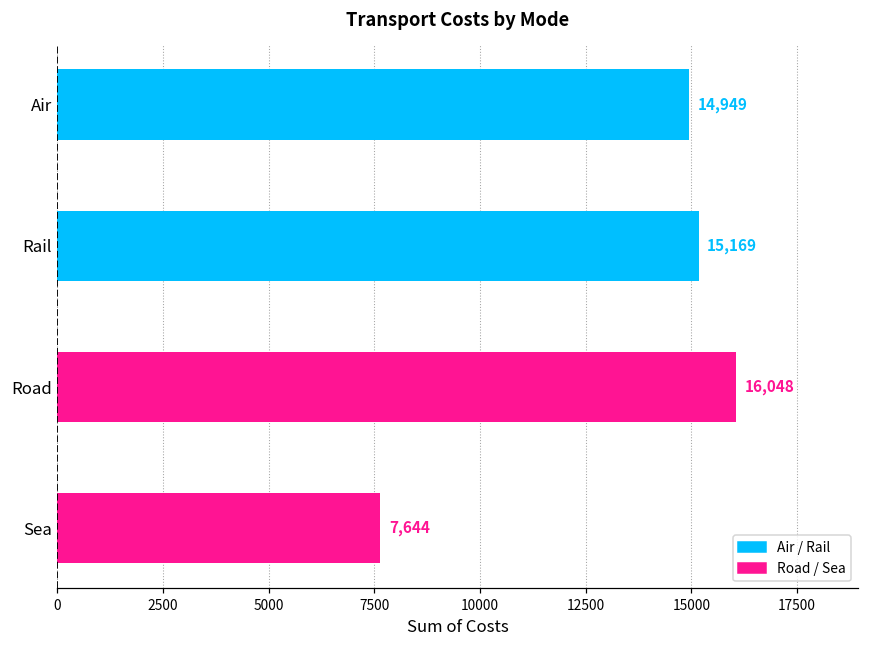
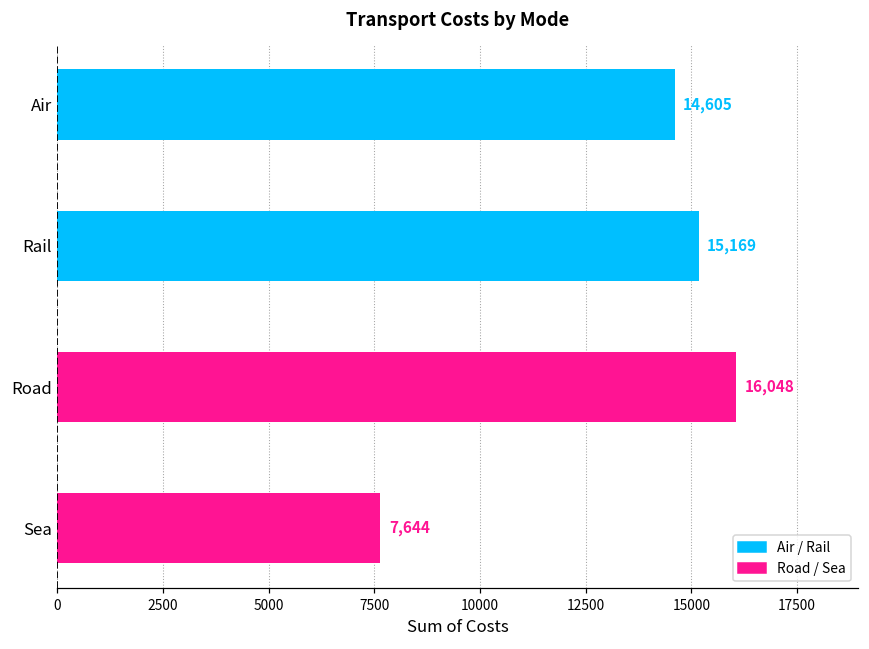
Air: 14,949 -> 14,605
